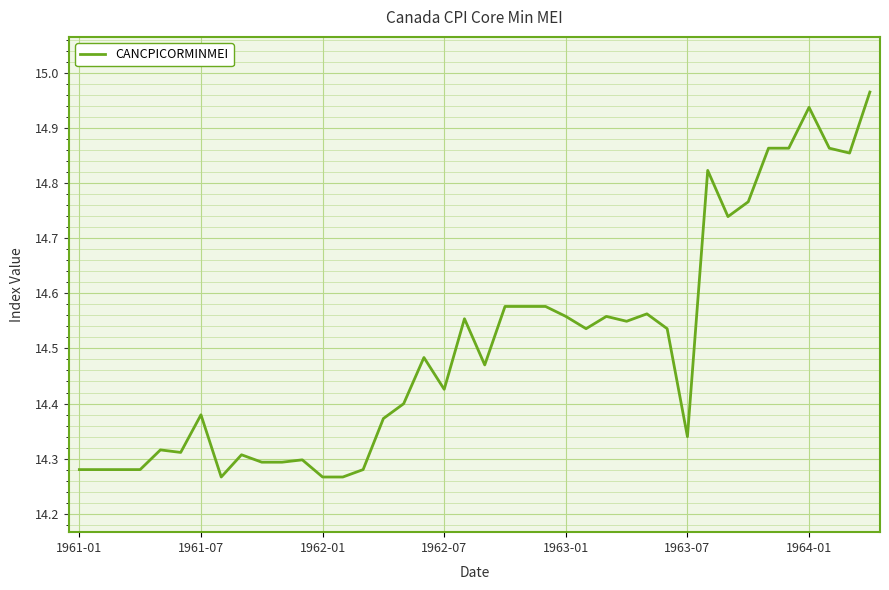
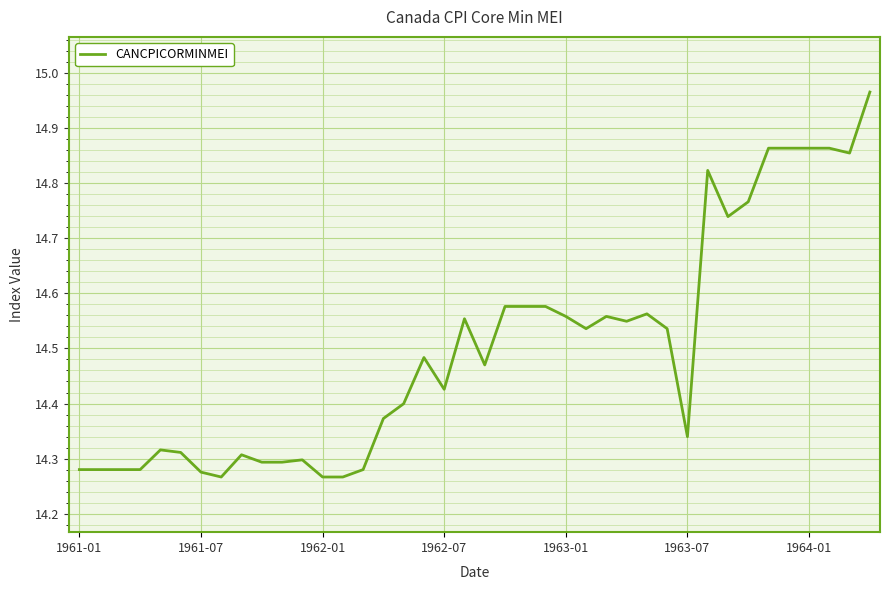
1961-07: 14.38 -> 14.28
1964-01: 14.94 -> 14.86
